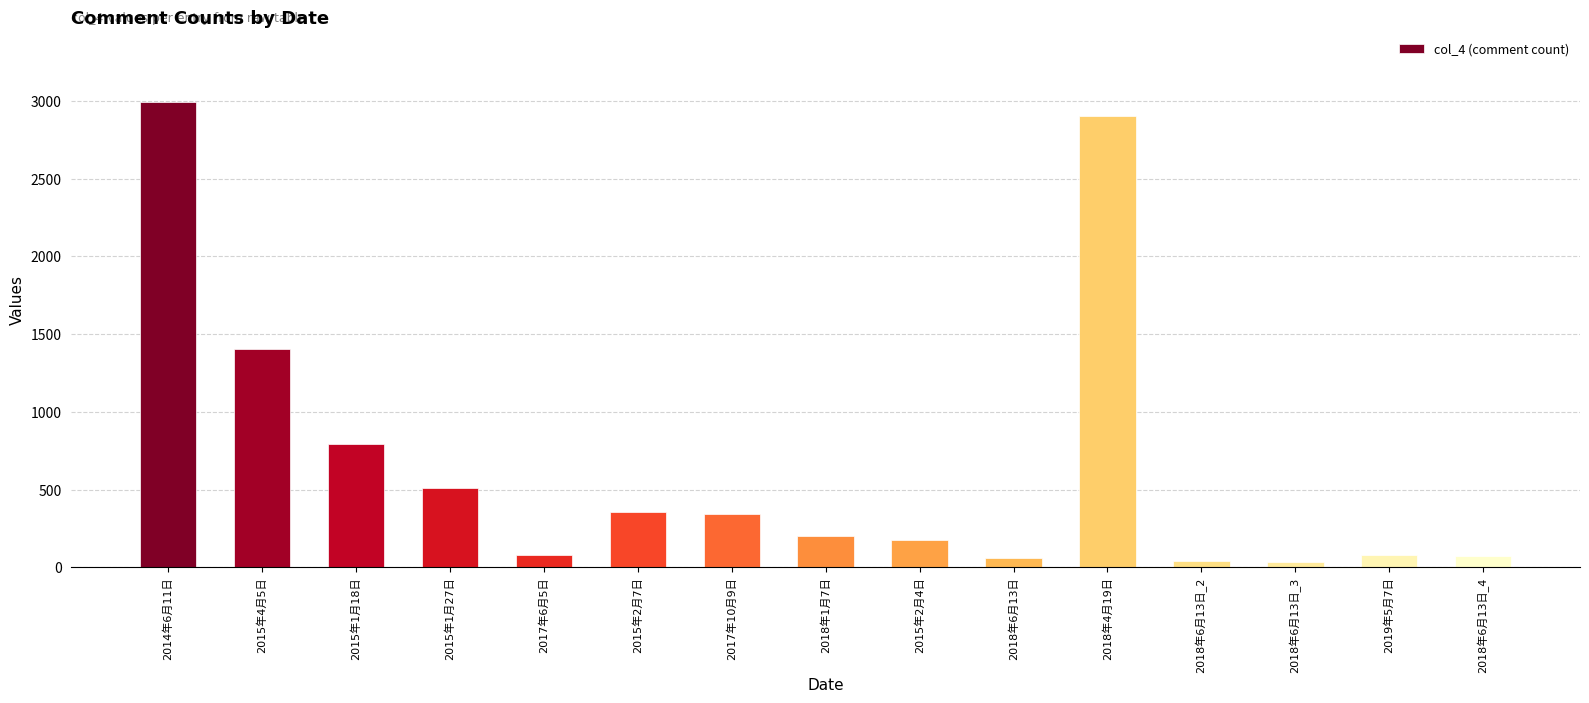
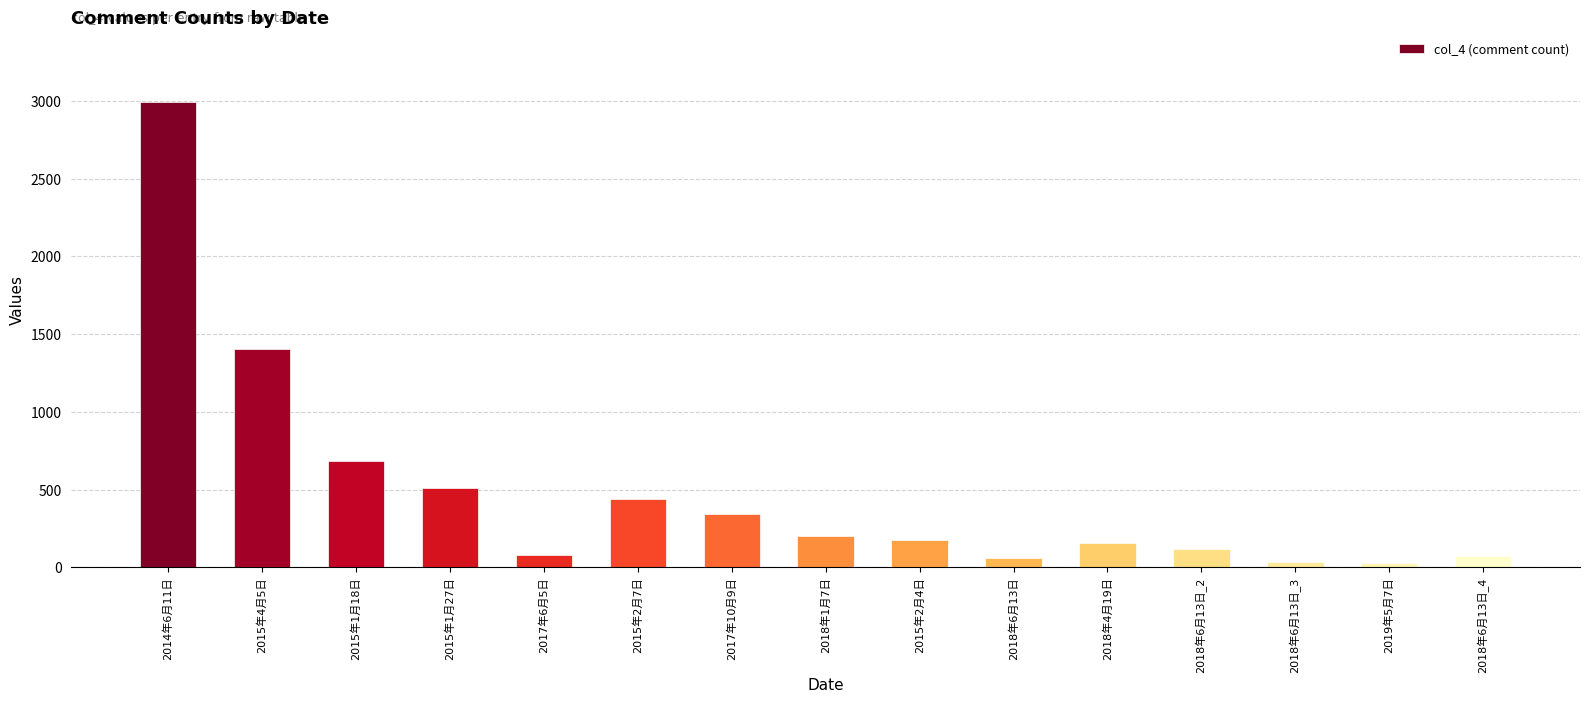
2015年1月18日: 800 -> 680
2015年2月7日: 350 -> 440
2018年4月19日: 2900 -> 160
2018年6月13日_2: 40 -> 120
2019年5月7日: 80 -> 30
